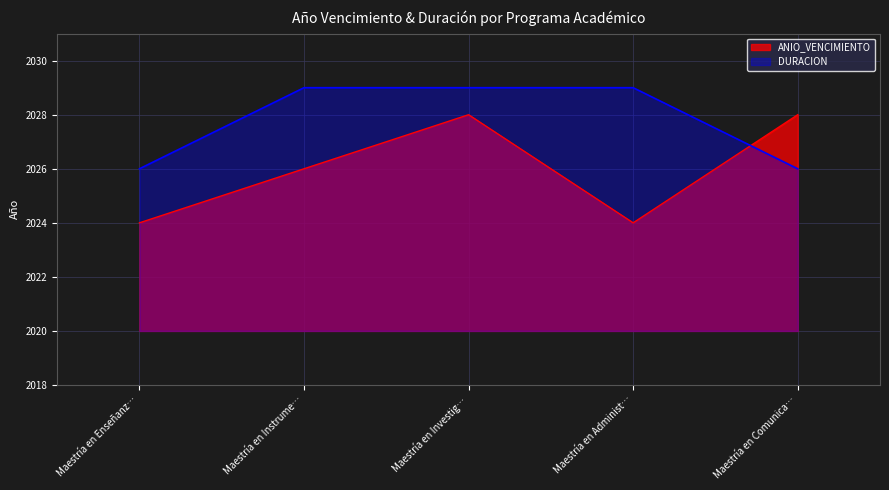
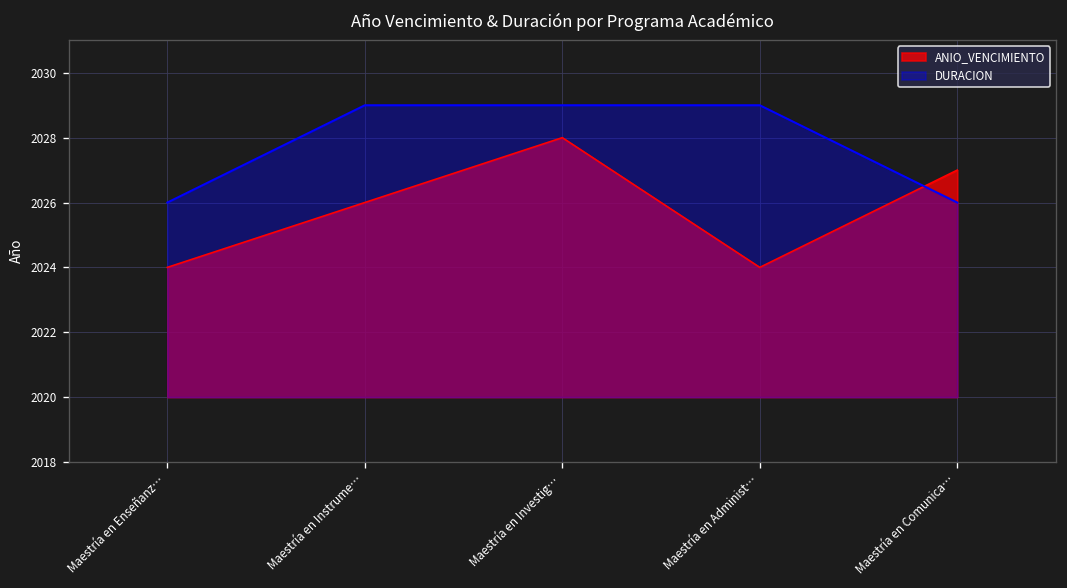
ANIO_VENCIMIENTO, Maestría en Comunica…: 2028 -> 2027
